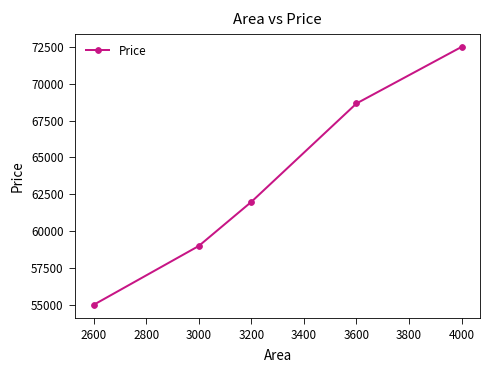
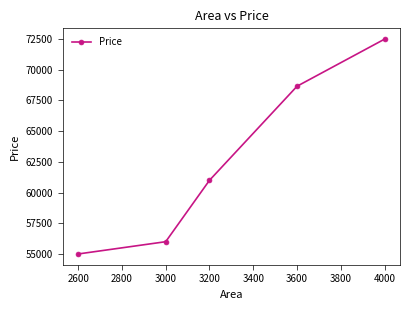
3000: 59000 -> 56000
3200: 62000 -> 61000
